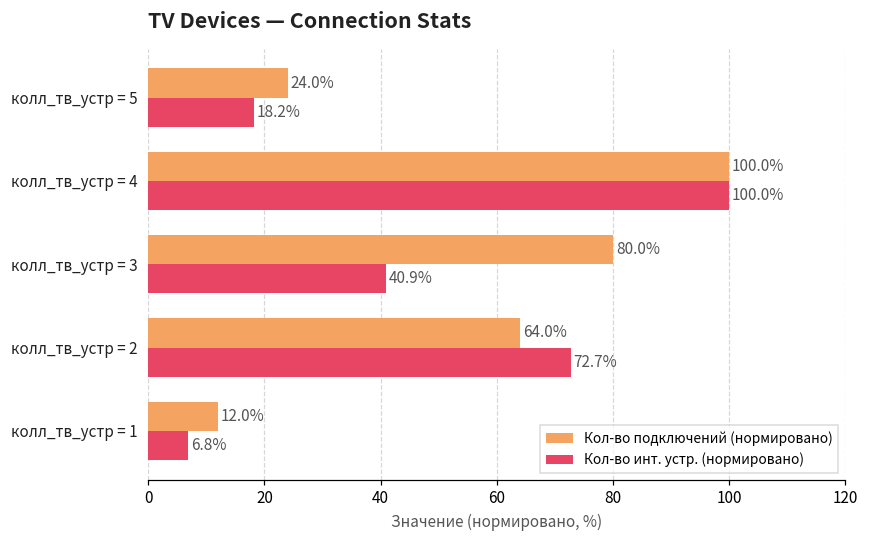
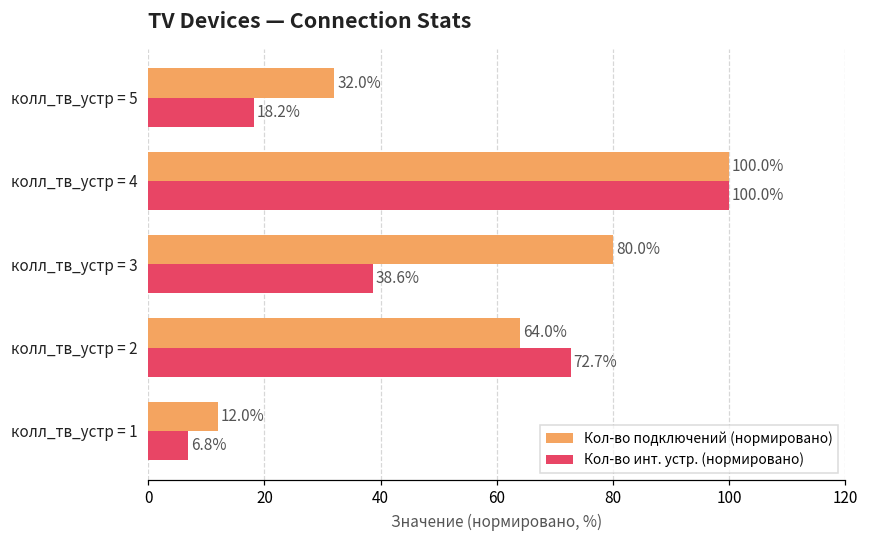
Кол-во подключений (нормировано), колл_тв_устр = 5: 24.0% -> 32.0%
Кол-во инт. устр. (нормировано), колл_тв_устр = 3: 40.9% -> 38.6%
